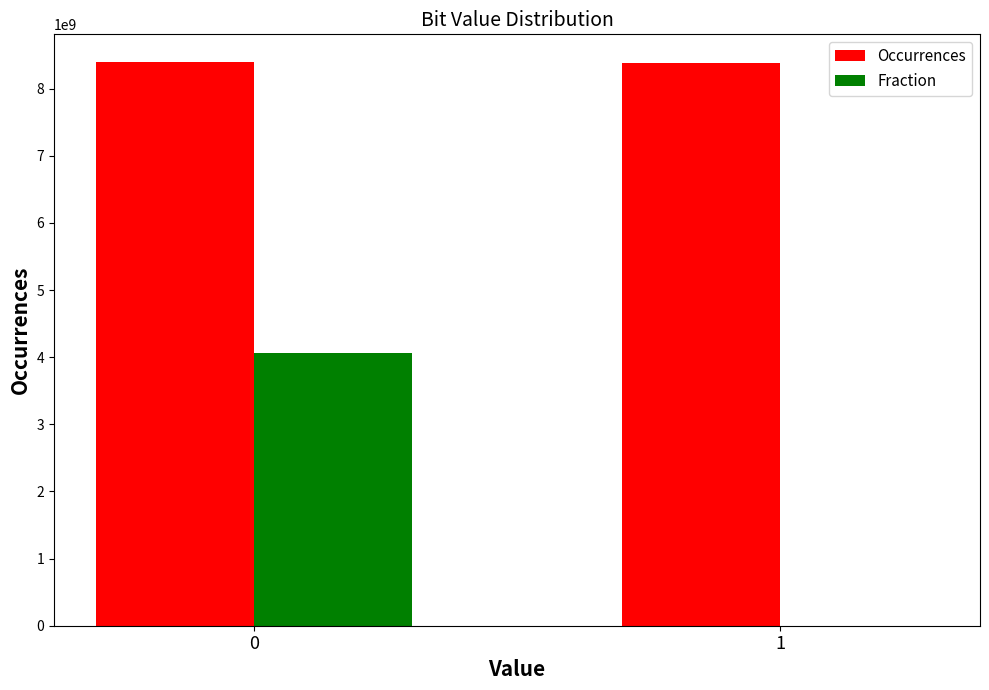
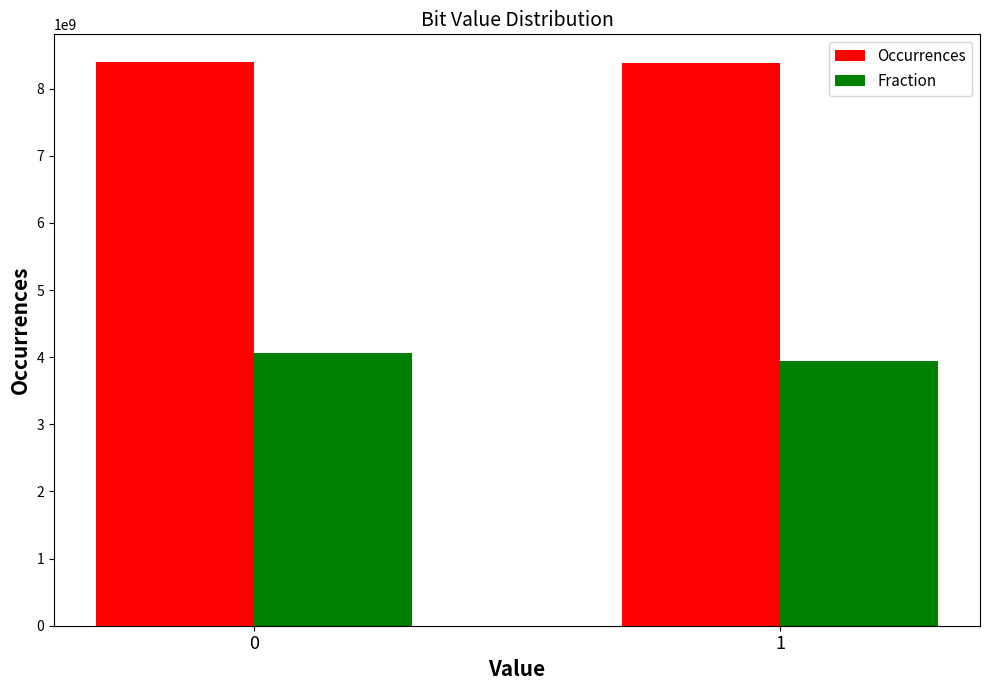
Fraction, 1: 0 -> 3900000000
